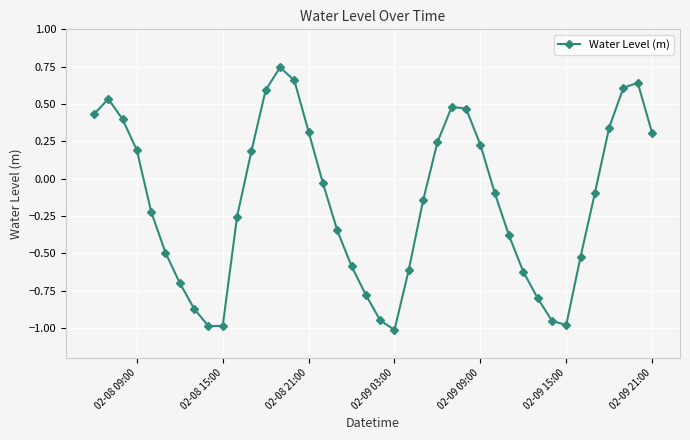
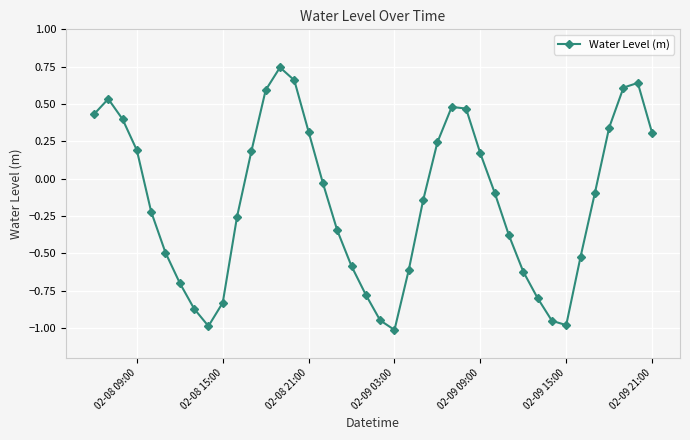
02-08 15:00: -0.99 -> -0.83
02-09 09:00: 0.23 -> 0.17
